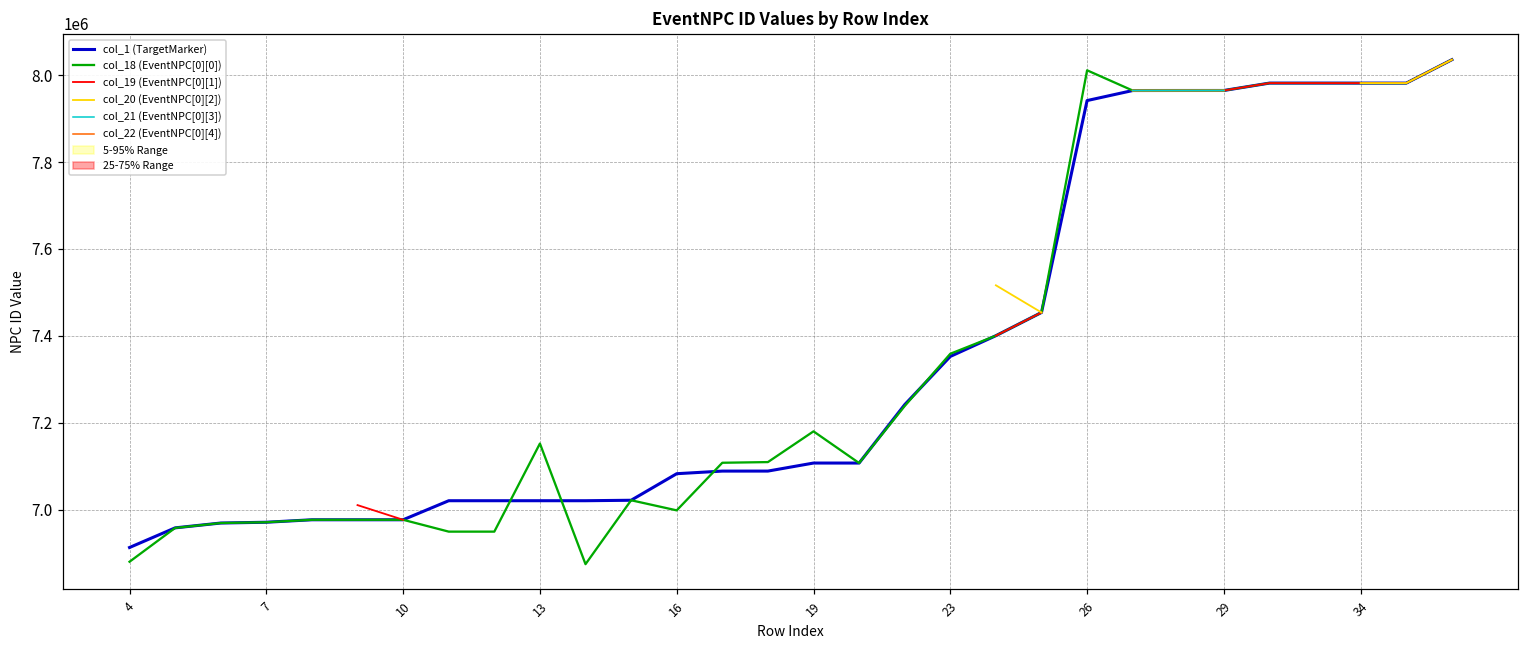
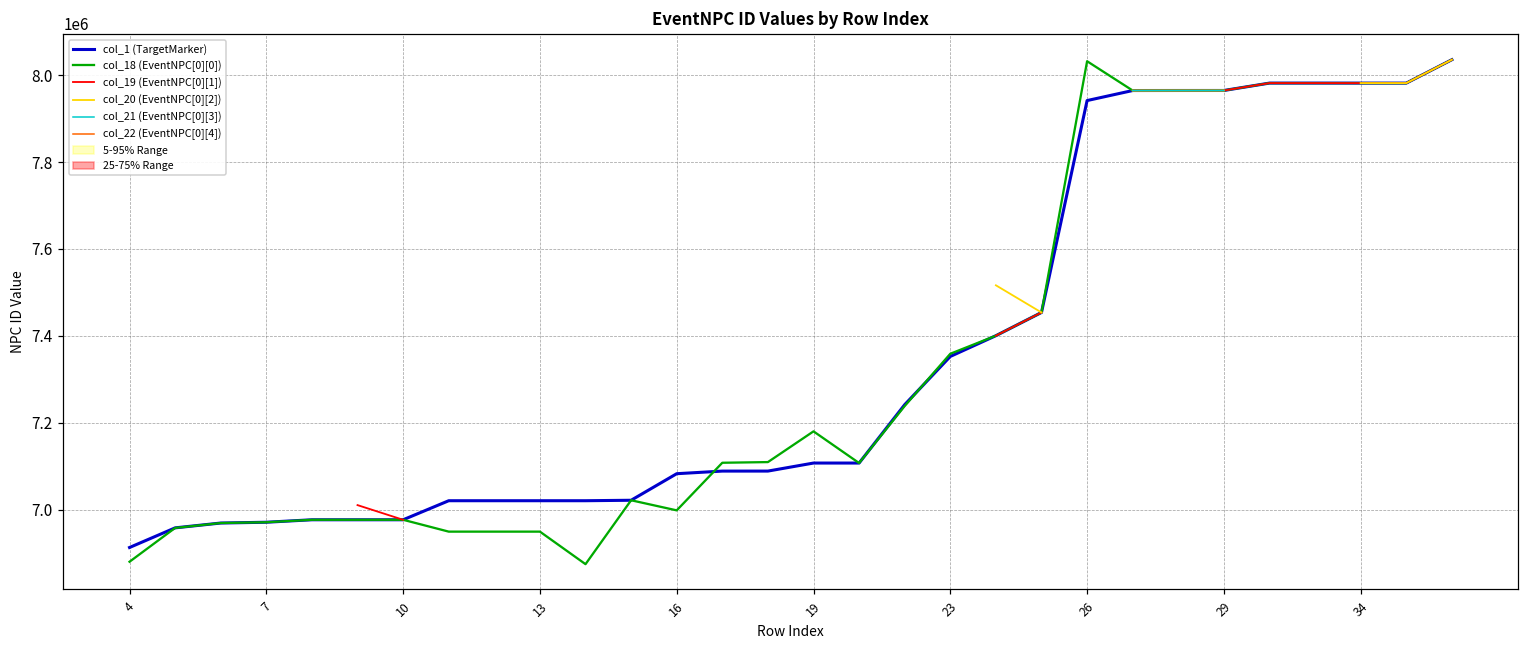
col_18 (EventNPC[0][0]), 13: 7150000 -> 6950000
col_18 (EventNPC[0][0]), 26: 8010000 -> 8030000
